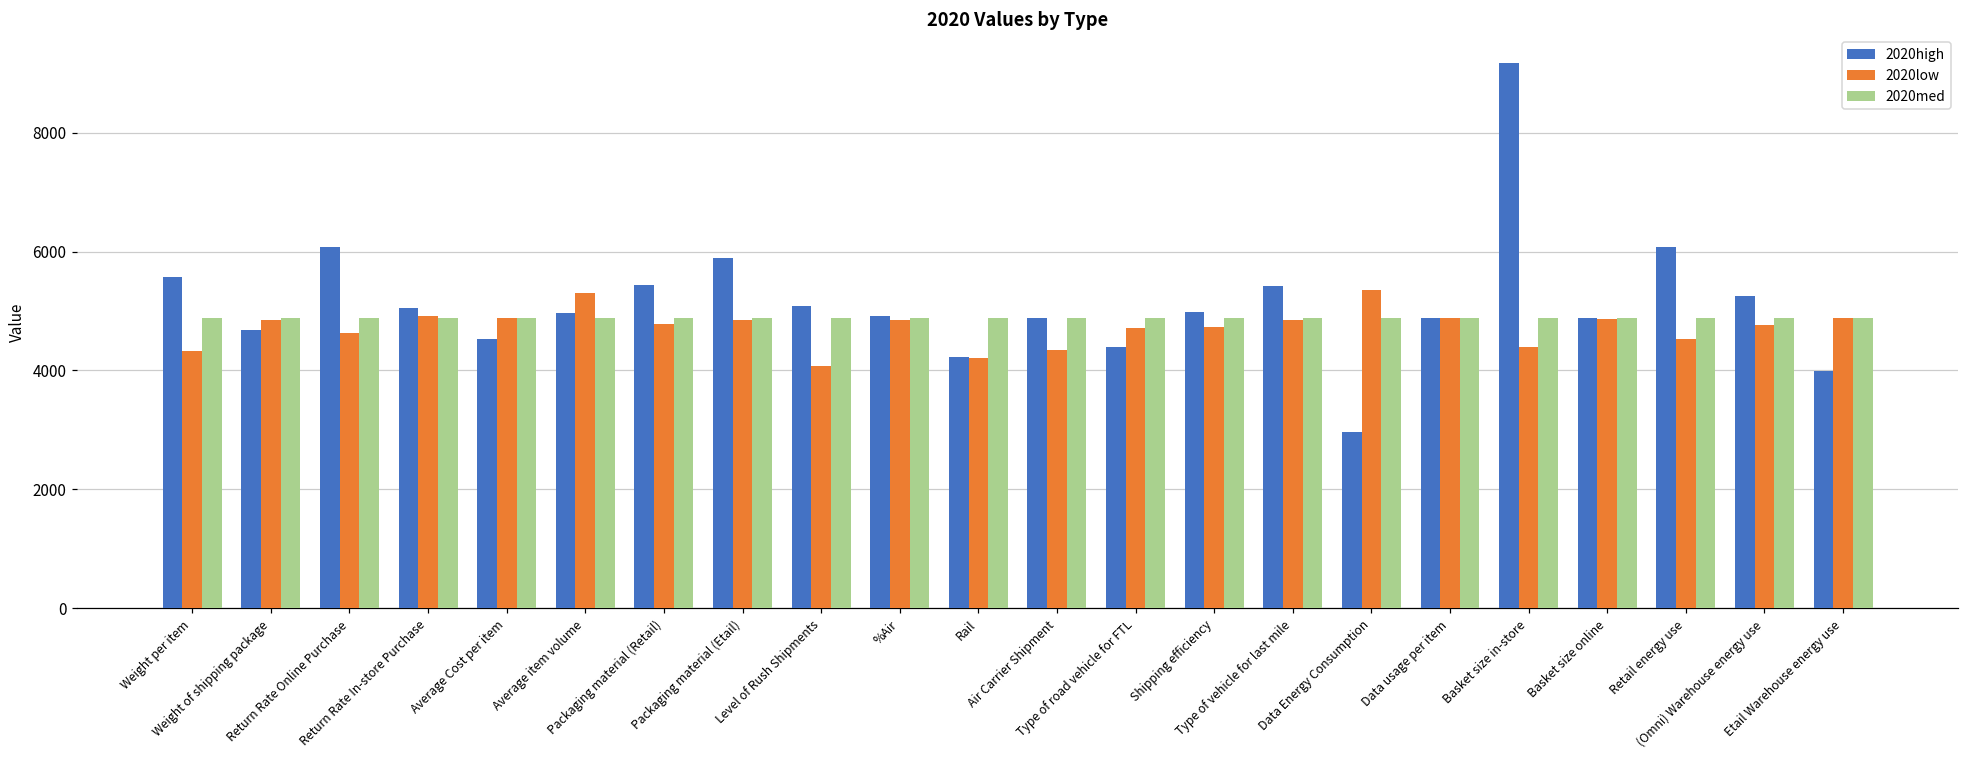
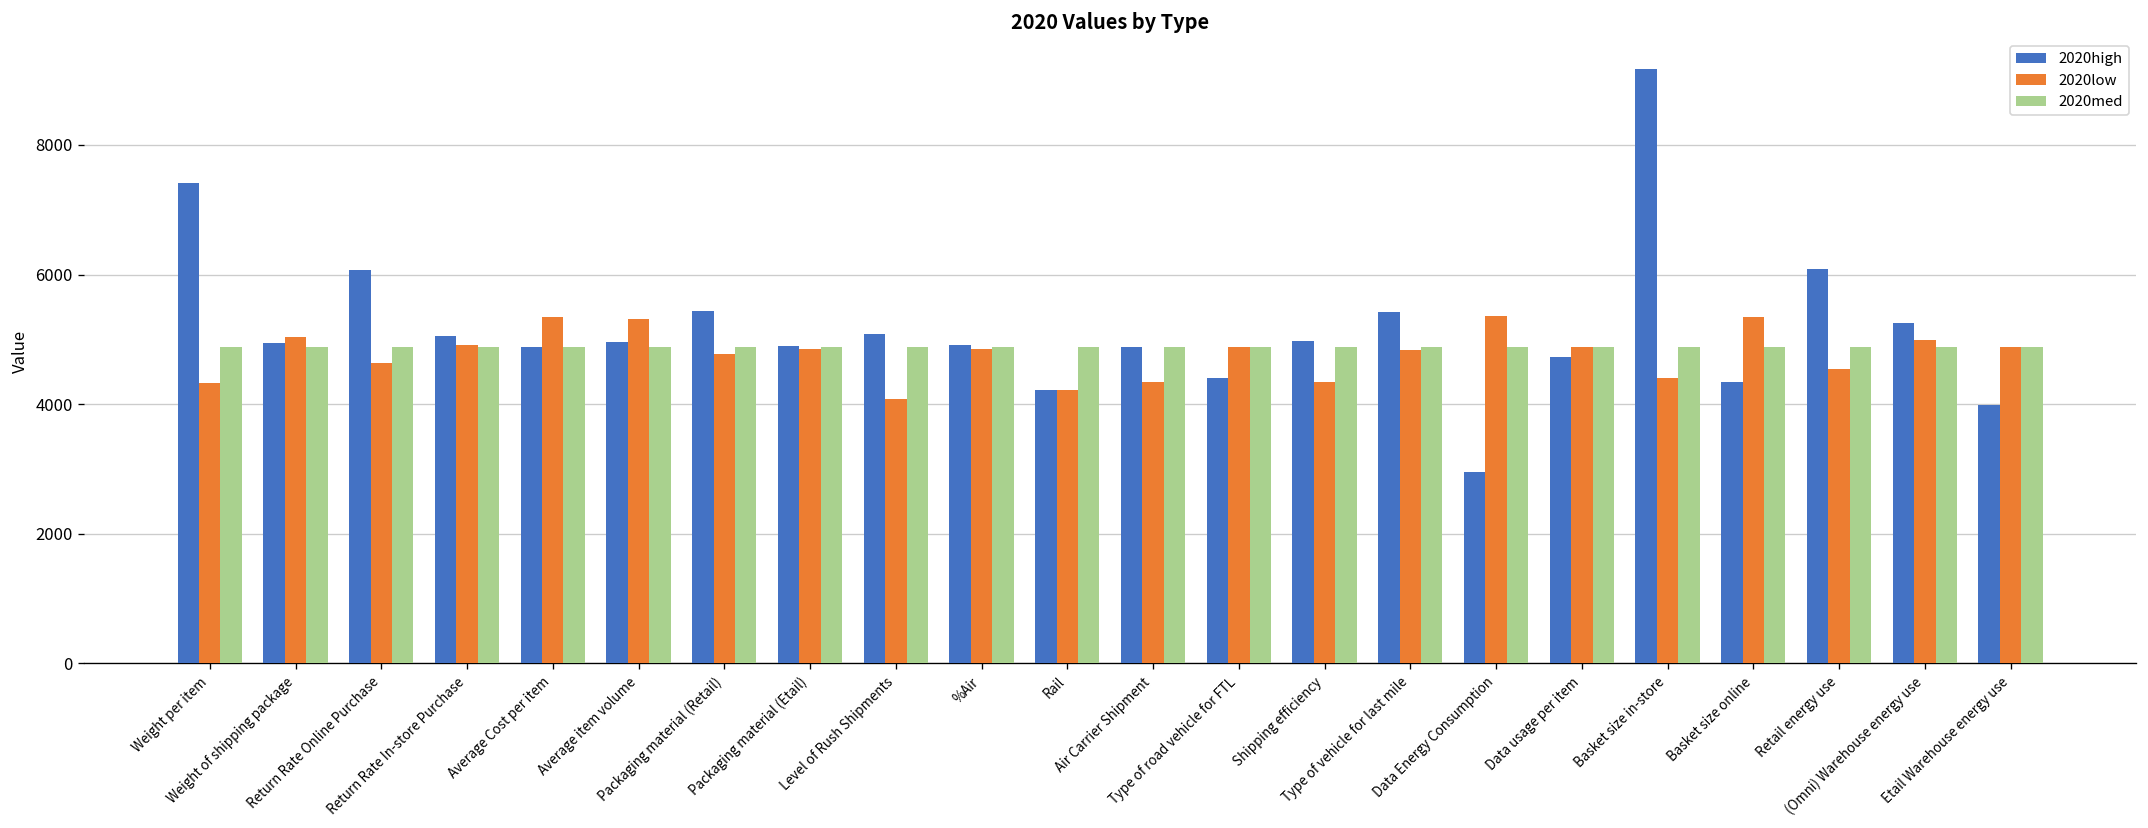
2020high, Weight per item: 5600 -> 7400
2020high, Weight of shipping package: 4700 -> 5000
2020low, Weight of shipping package: 4900 -> 5000
2020high, Average Cost per item: 4500 -> 4900
2020low, Average Cost per item: 4900 -> 5300
2020high, Packaging material (Etail): 5900 -> 4900
2020low, Type of road vehicle for FTL: 4700 -> 4900
2020low, Shipping efficiency: 4700 -> 4300
2020high, Data usage per item: 4900 -> 4700
2020high, Basket size online: 4900 -> 4300
2020low, Basket size online: 4900 -> 5300
2020low, (Omni) Warehouse energy use: 4800 -> 5000
